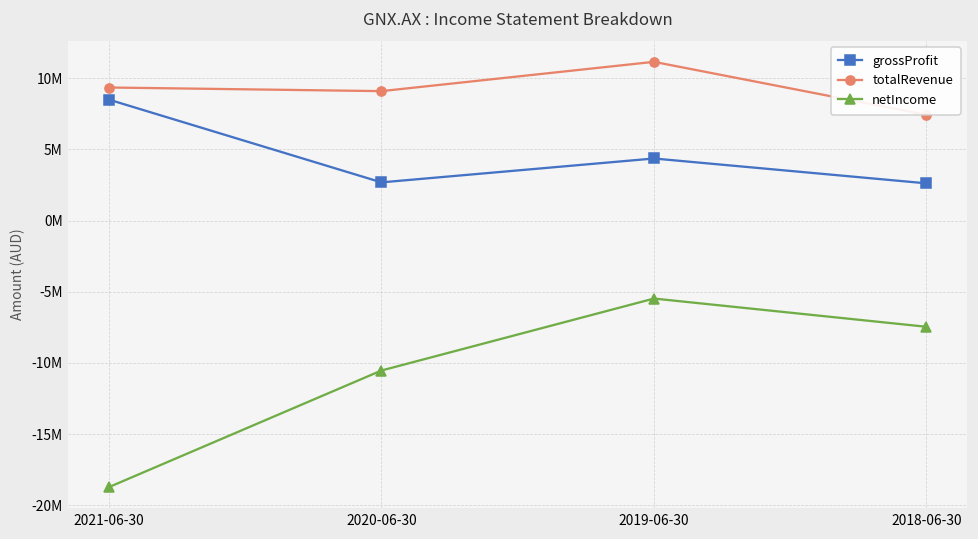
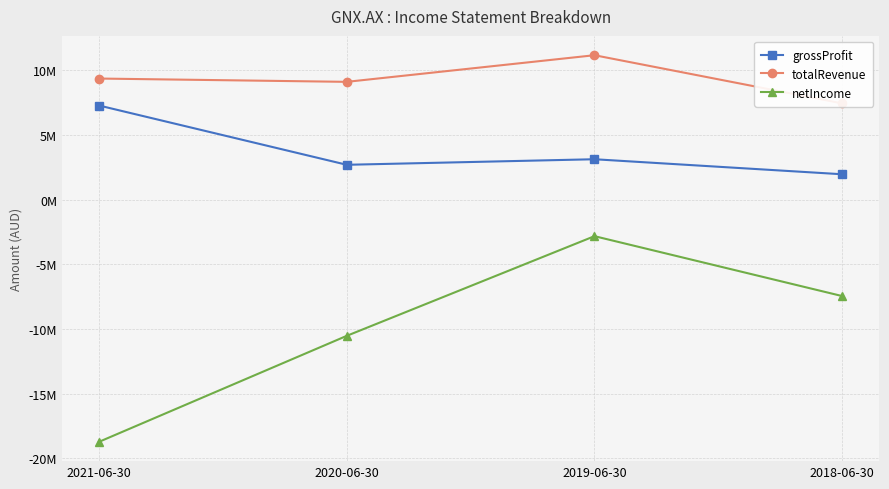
grossProfit, 2021-06-30: 8500000 -> 7300000
grossProfit, 2019-06-30: 4400000 -> 3100000
netIncome, 2019-06-30: -5500000 -> -2800000
grossProfit, 2018-06-30: 2600000 -> 2000000
